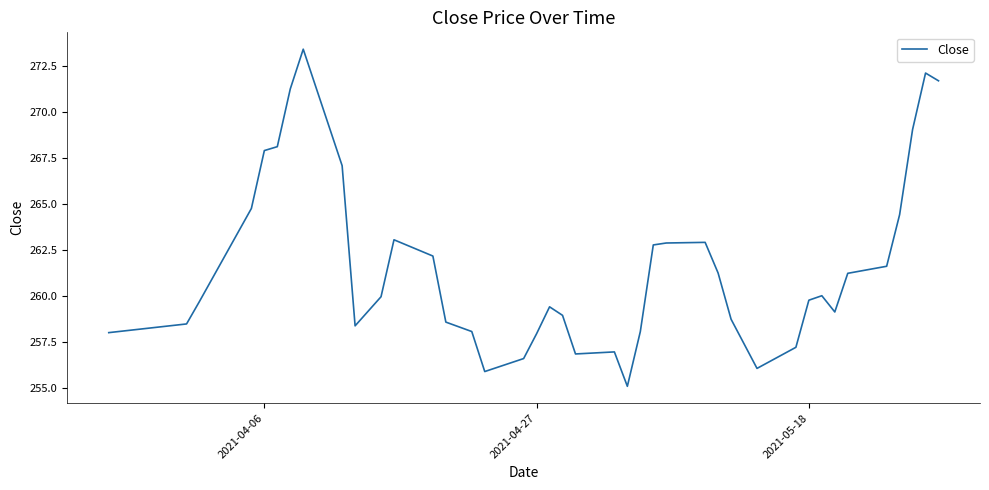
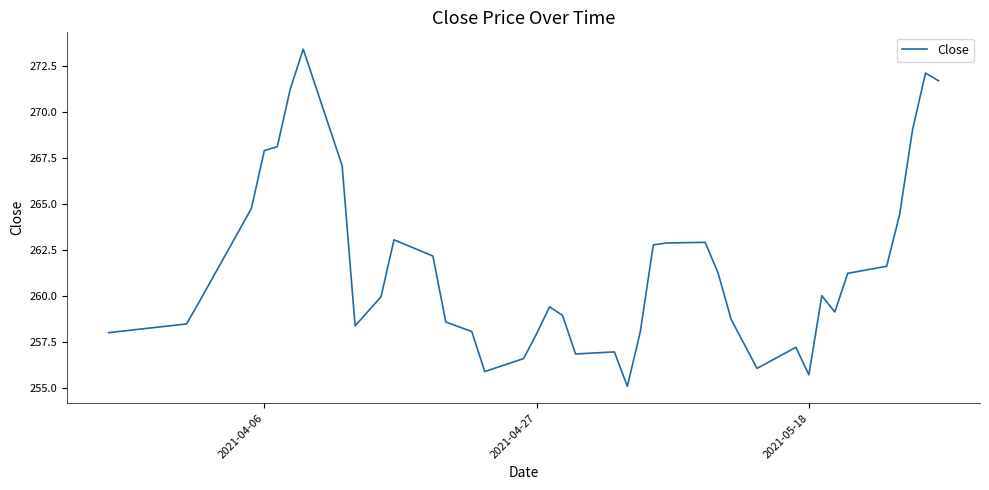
2021-05-18: 259.8 -> 255.7
